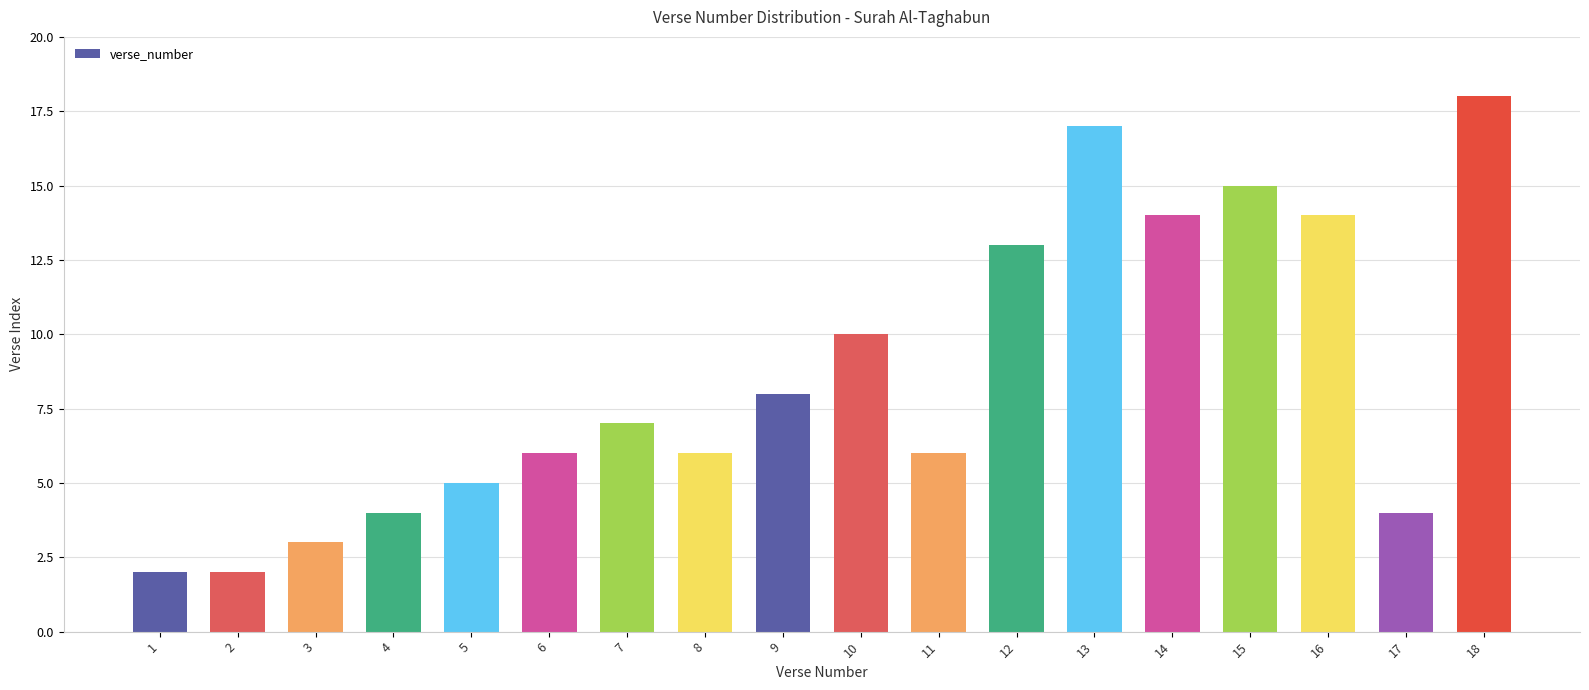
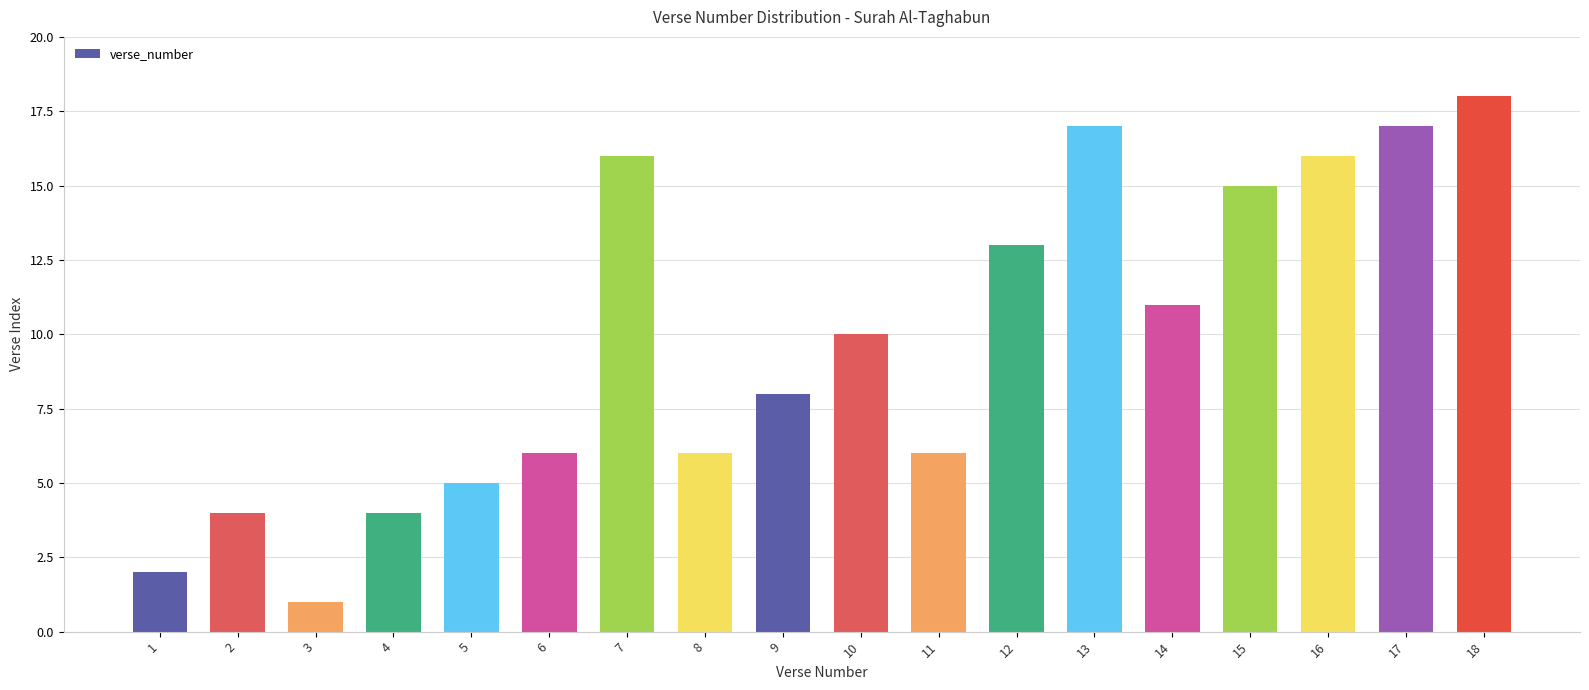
2: 2 -> 4
3: 3 -> 1
7: 7 -> 16
14: 14 -> 11
16: 14 -> 16
17: 4 -> 17
